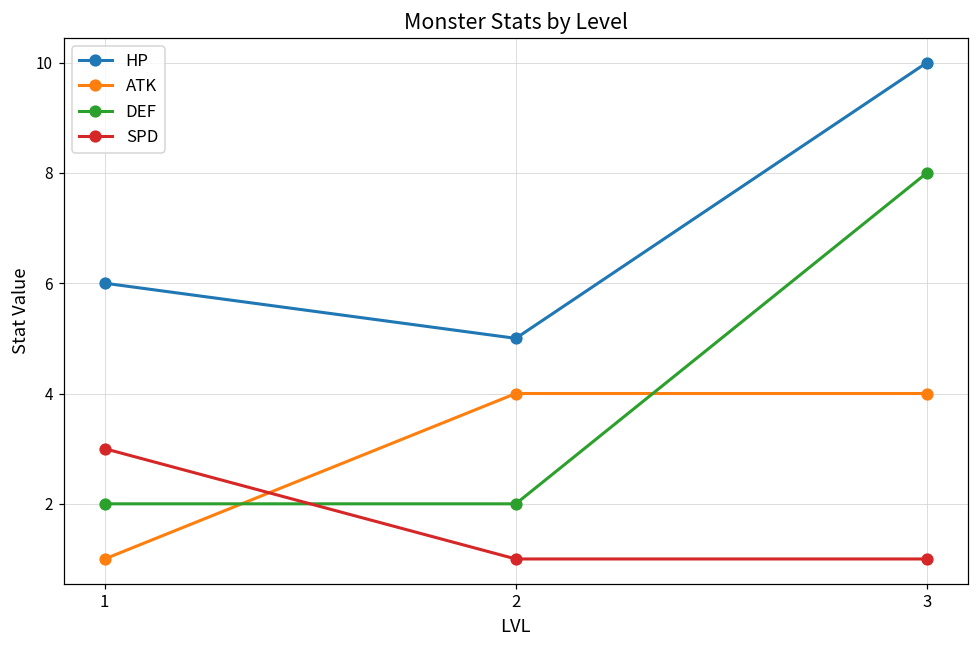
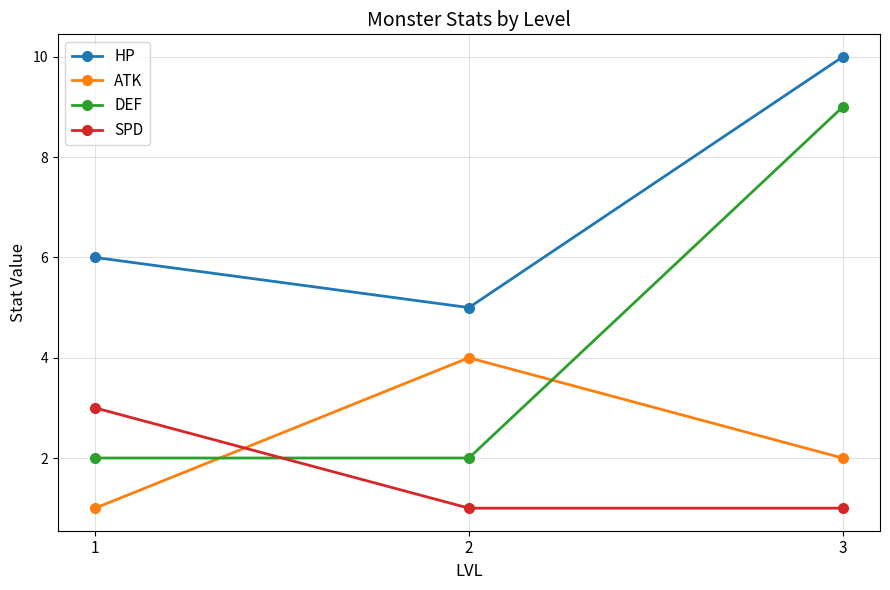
ATK, 3: 4 -> 2
DEF, 3: 8 -> 9
